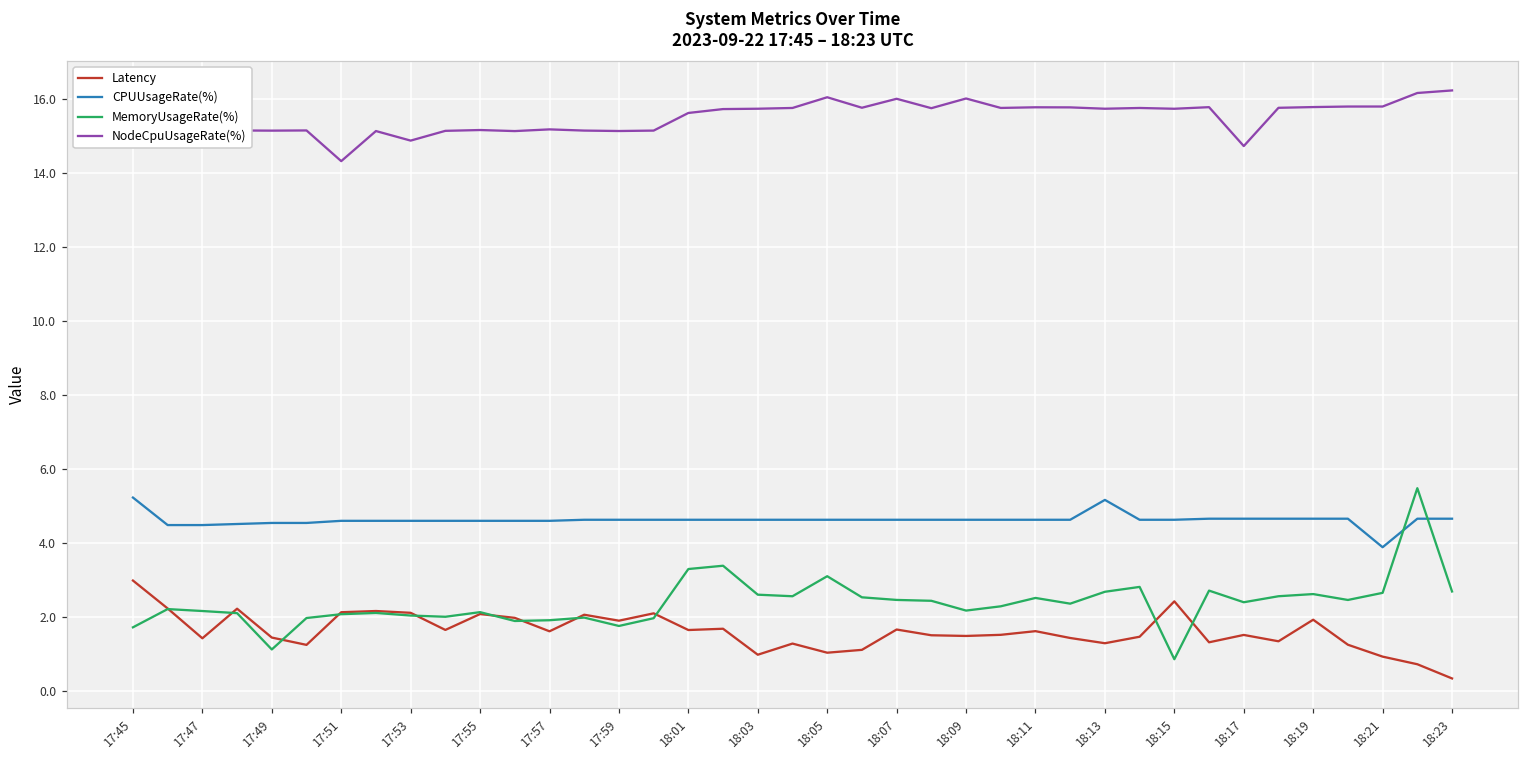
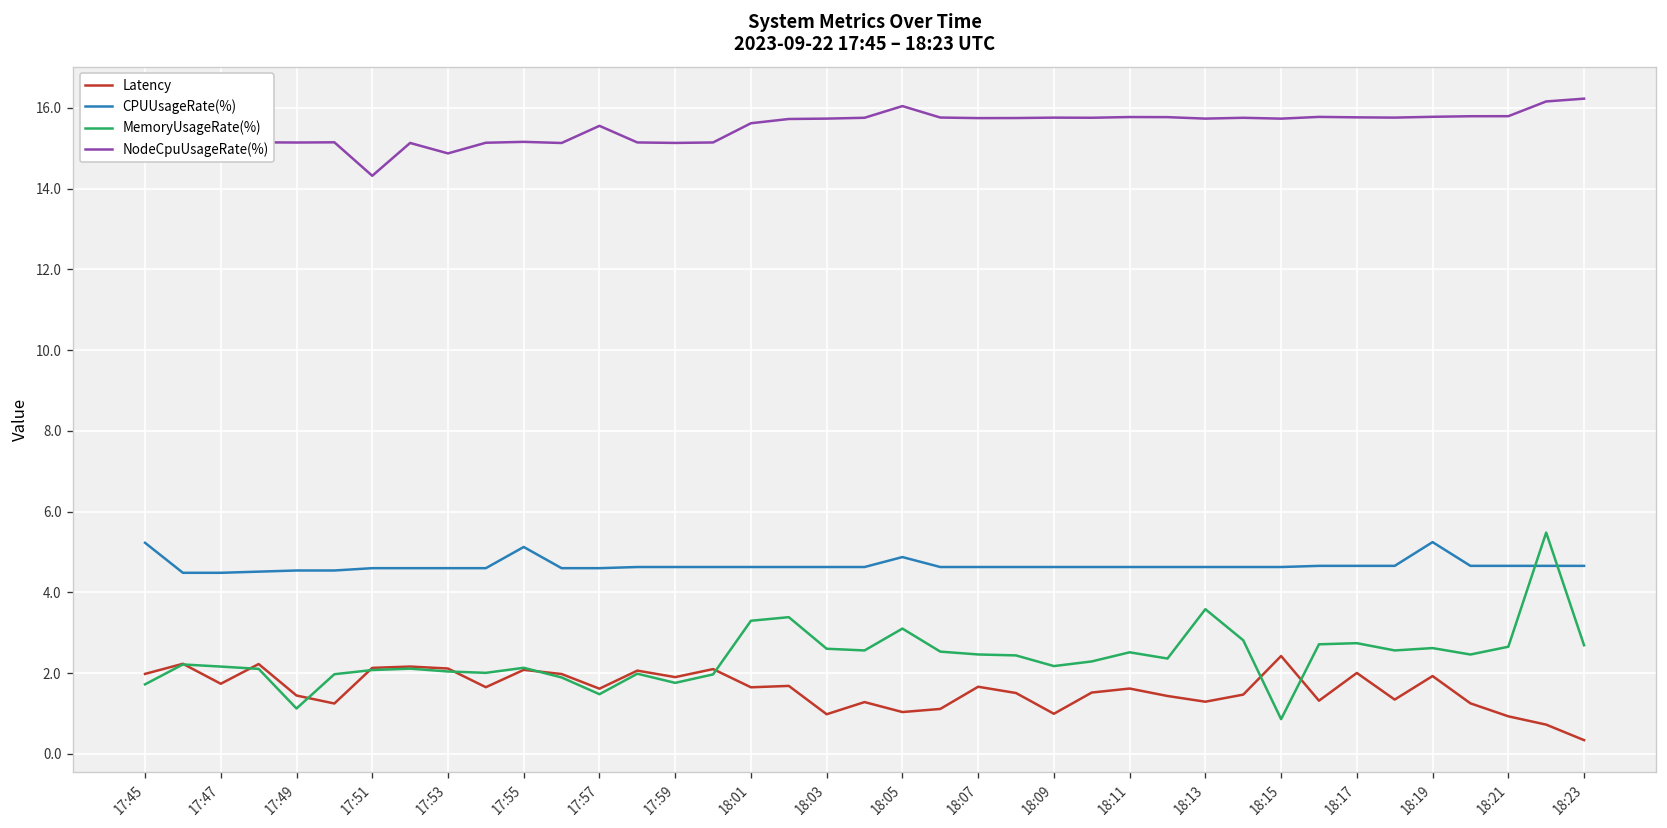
Latency, 17:45: 3.0 -> 2.0
Latency, 17:47: 1.4 -> 1.7
CPUUsageRate(%), 17:55: 4.6 -> 5.1
MemoryUsageRate(%), 17:57: 1.9 -> 1.5
NodeCpuUsageRate(%), 17:57: 15.2 -> 15.6
CPUUsageRate(%), 18:05: 4.6 -> 4.9
NodeCpuUsageRate(%), 18:07: 16.0 -> 15.7
Latency, 18:09: 1.5 -> 1.0
NodeCpuUsageRate(%), 18:09: 16.0 -> 15.8
CPUUsageRate(%), 18:13: 5.2 -> 4.6
MemoryUsageRate(%), 18:13: 2.7 -> 3.6
Latency, 18:17: 1.5 -> 2.0
MemoryUsageRate(%), 18:17: 2.4 -> 2.7
NodeCpuUsageRate(%), 18:17: 14.7 -> 15.8
CPUUsageRate(%), 18:19: 4.7 -> 5.2
CPUUsageRate(%), 18:21: 3.9 -> 4.7
